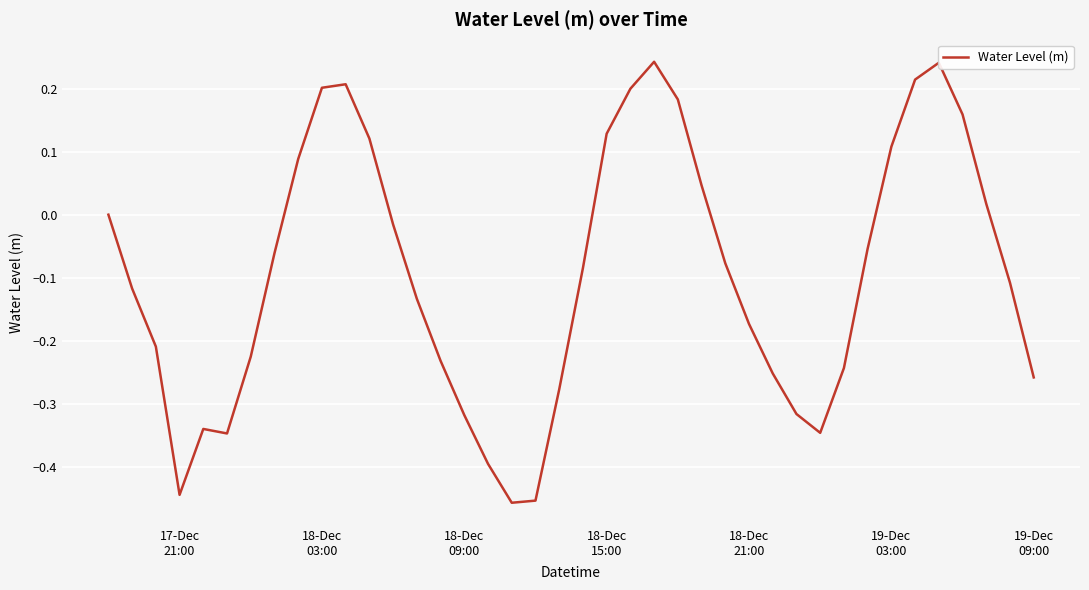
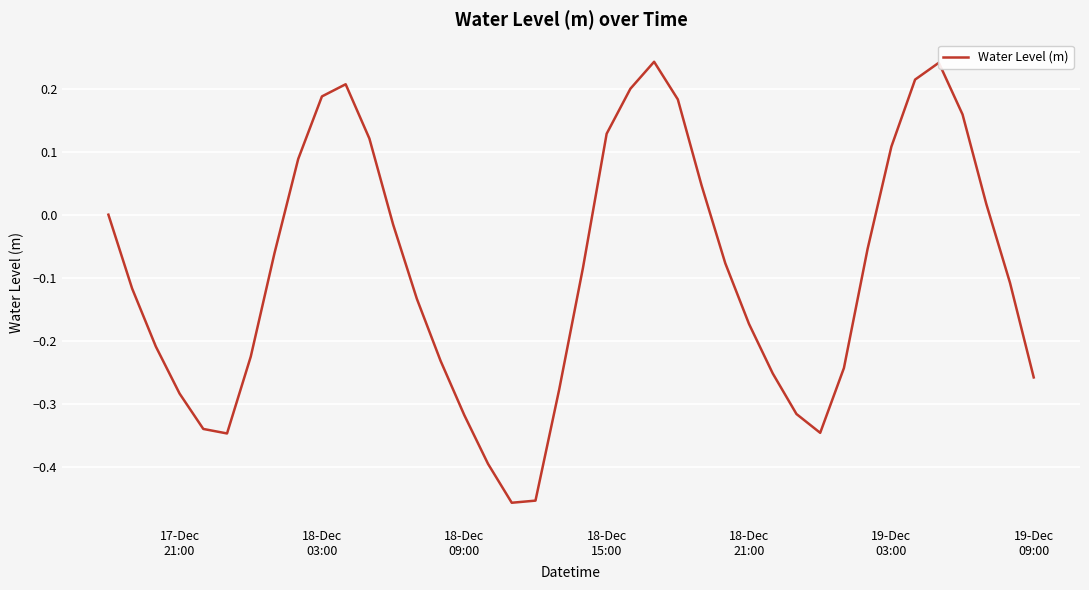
17-Dec 21:00: -0.44 -> -0.28
18-Dec 03:00: 0.20 -> 0.19
